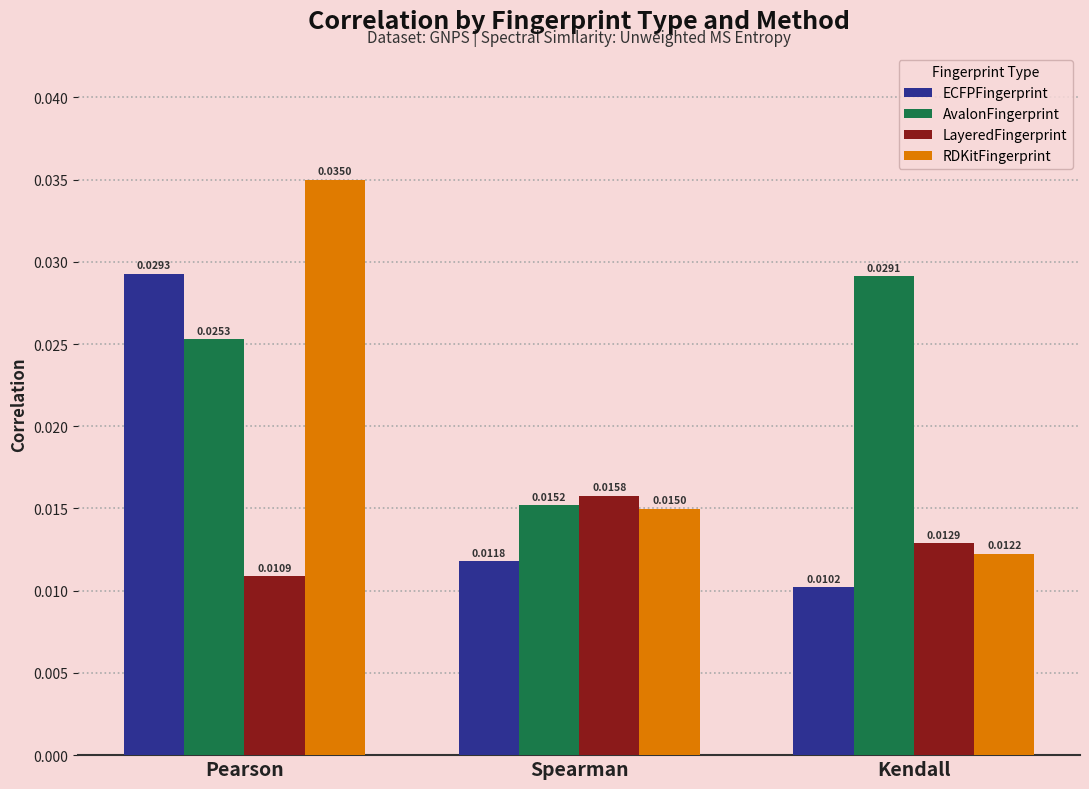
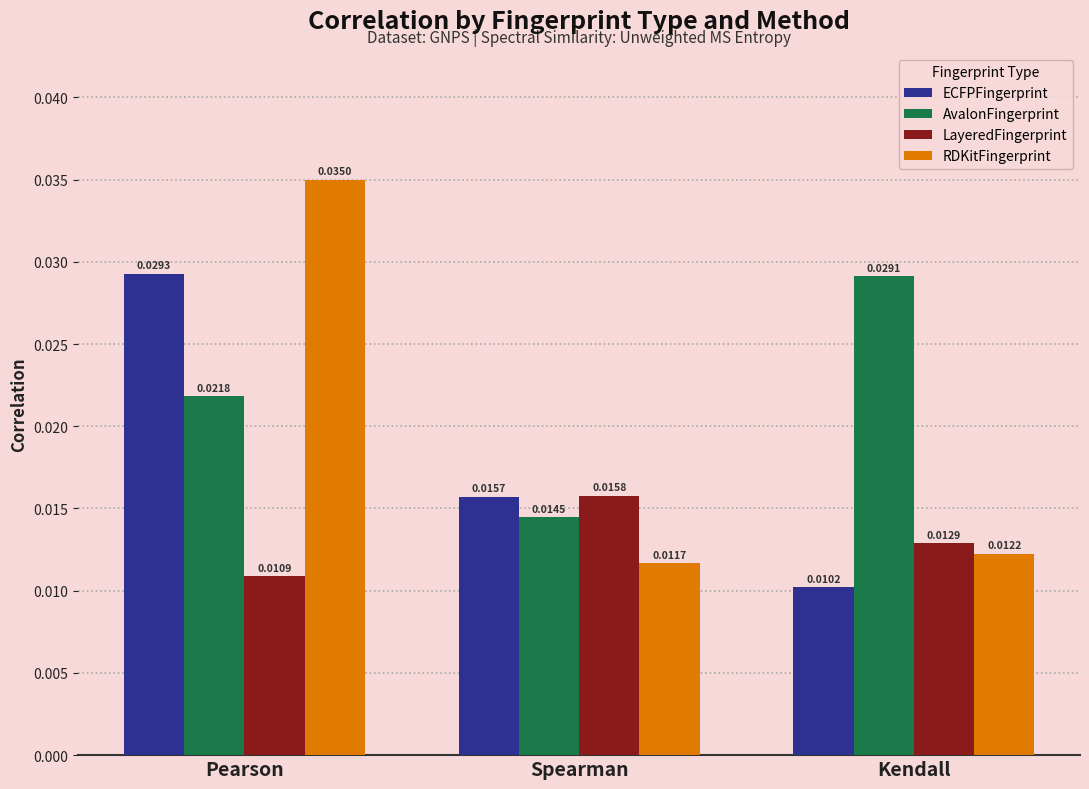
AvalonFingerprint, Pearson: 0.0253 -> 0.0218
ECFPFingerprint, Spearman: 0.0118 -> 0.0157
AvalonFingerprint, Spearman: 0.0152 -> 0.0145
RDKitFingerprint, Spearman: 0.0150 -> 0.0117
